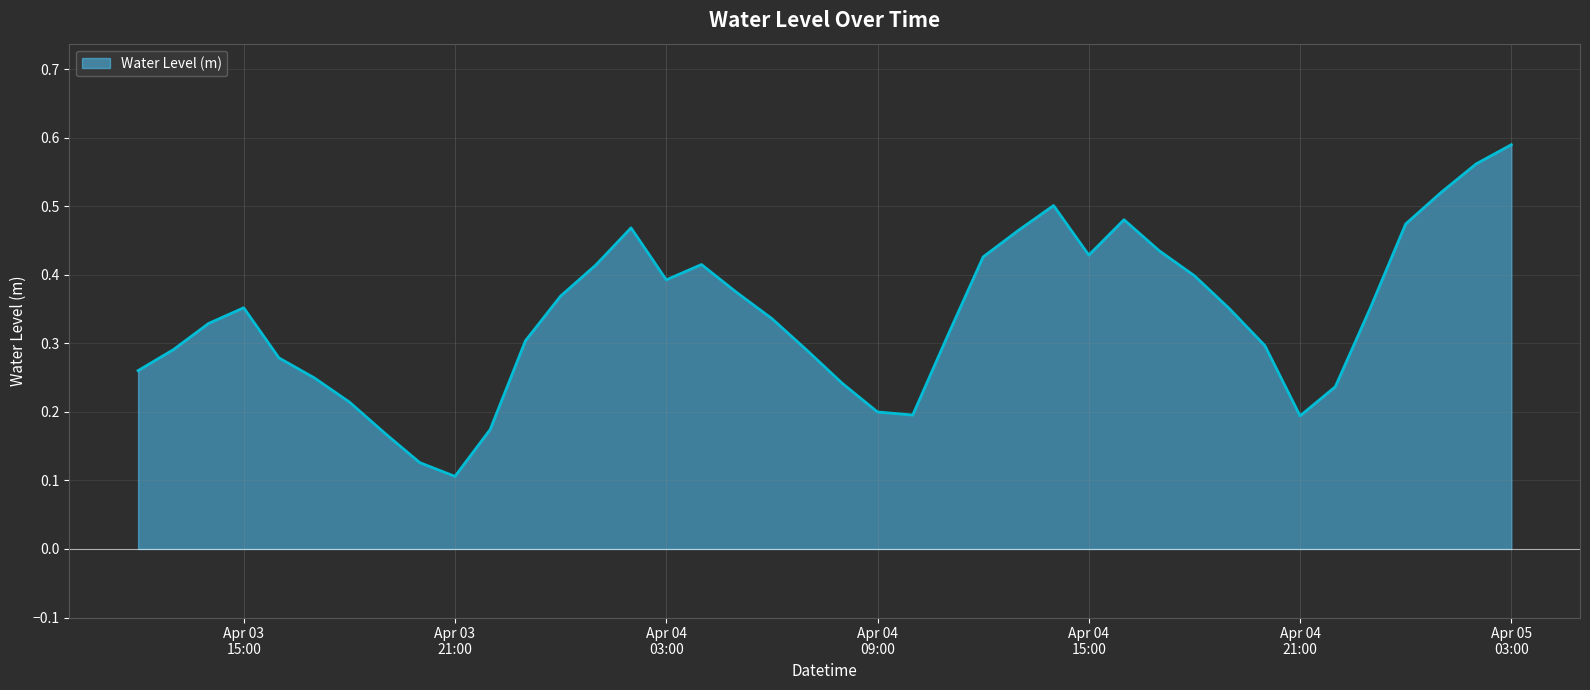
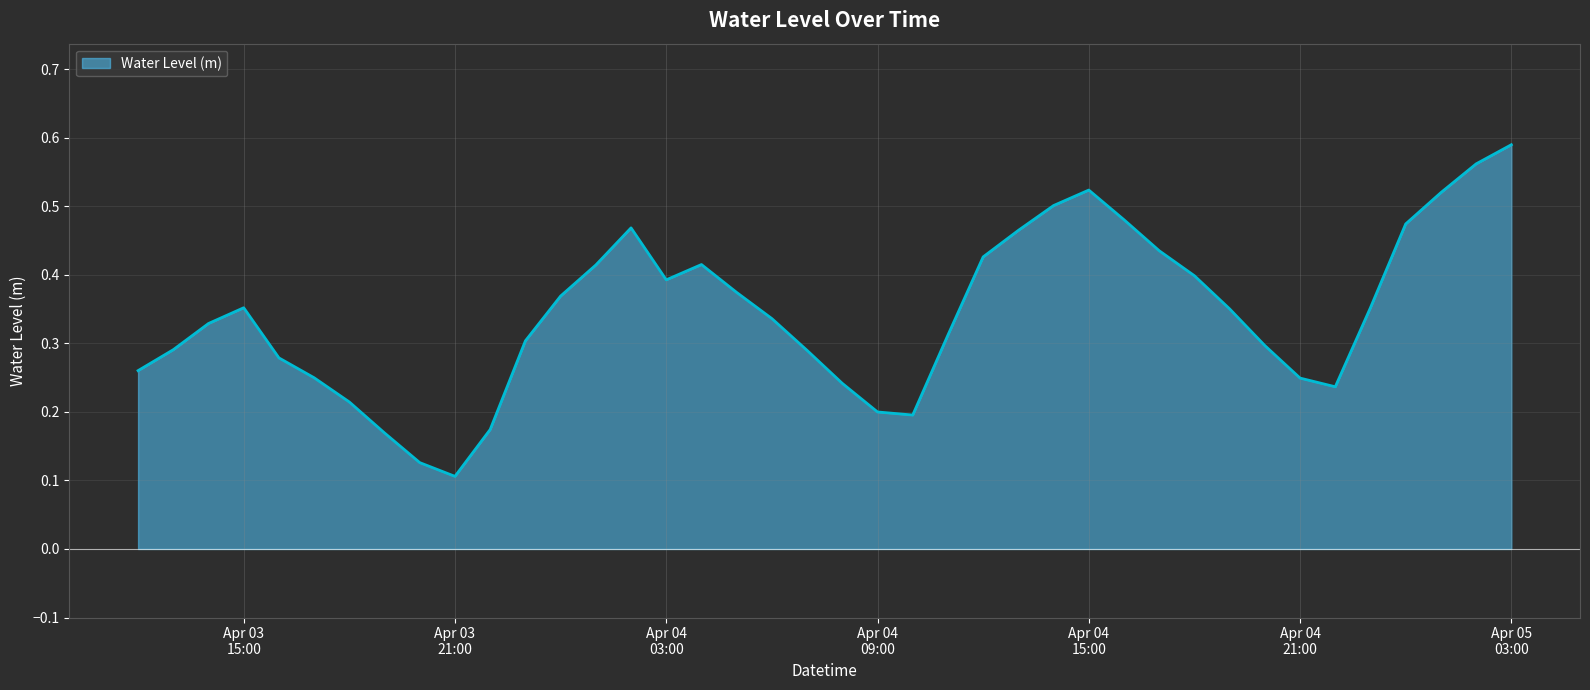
Apr 04 15:00: 0.43 -> 0.52
Apr 04 21:00: 0.19 -> 0.25
